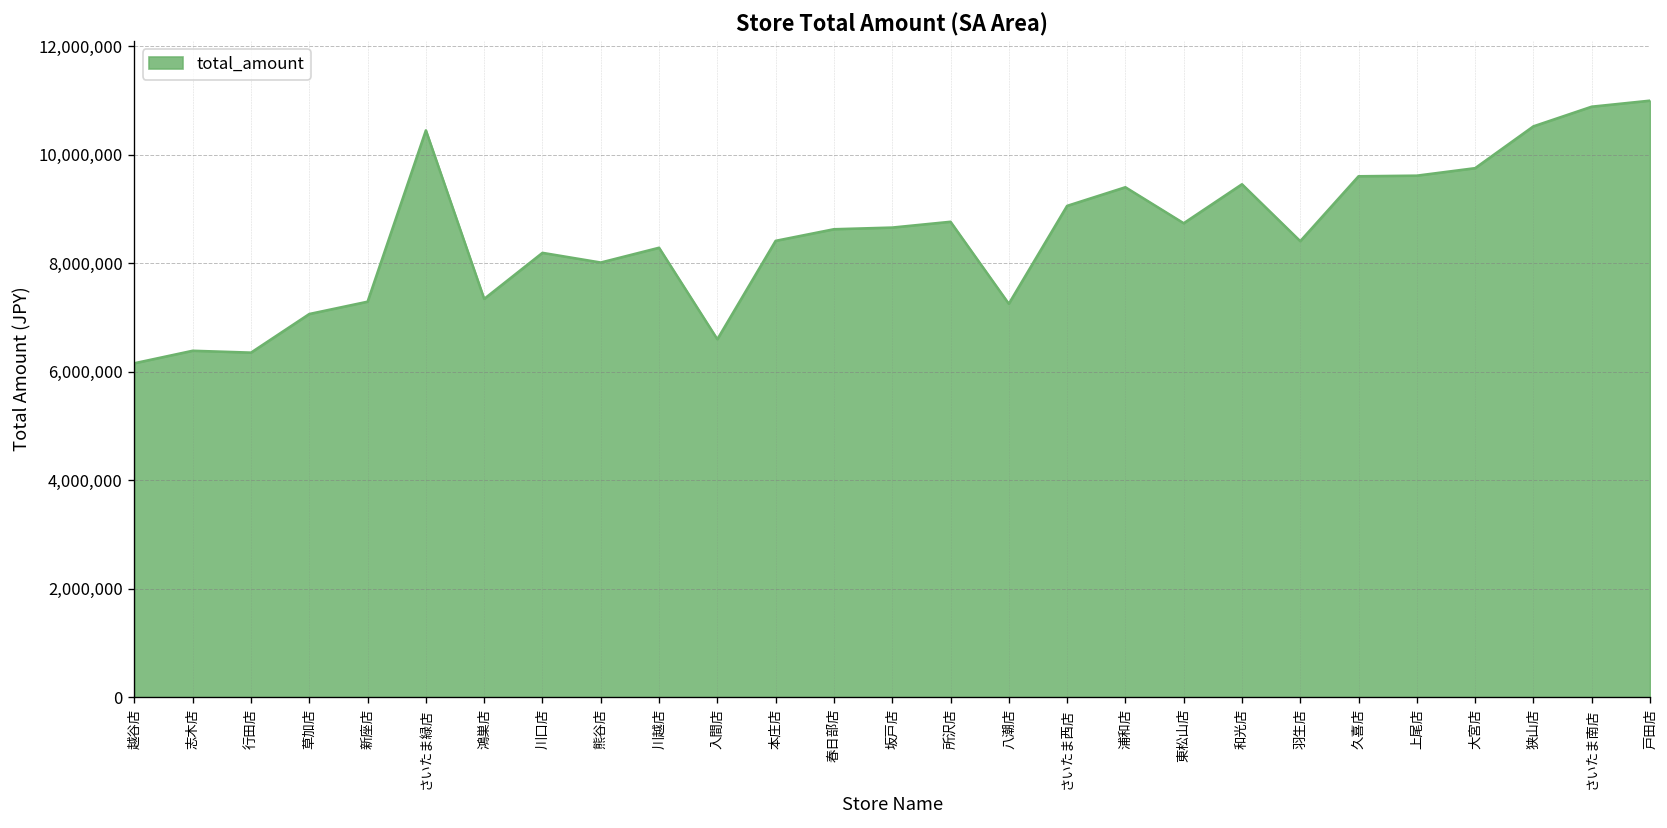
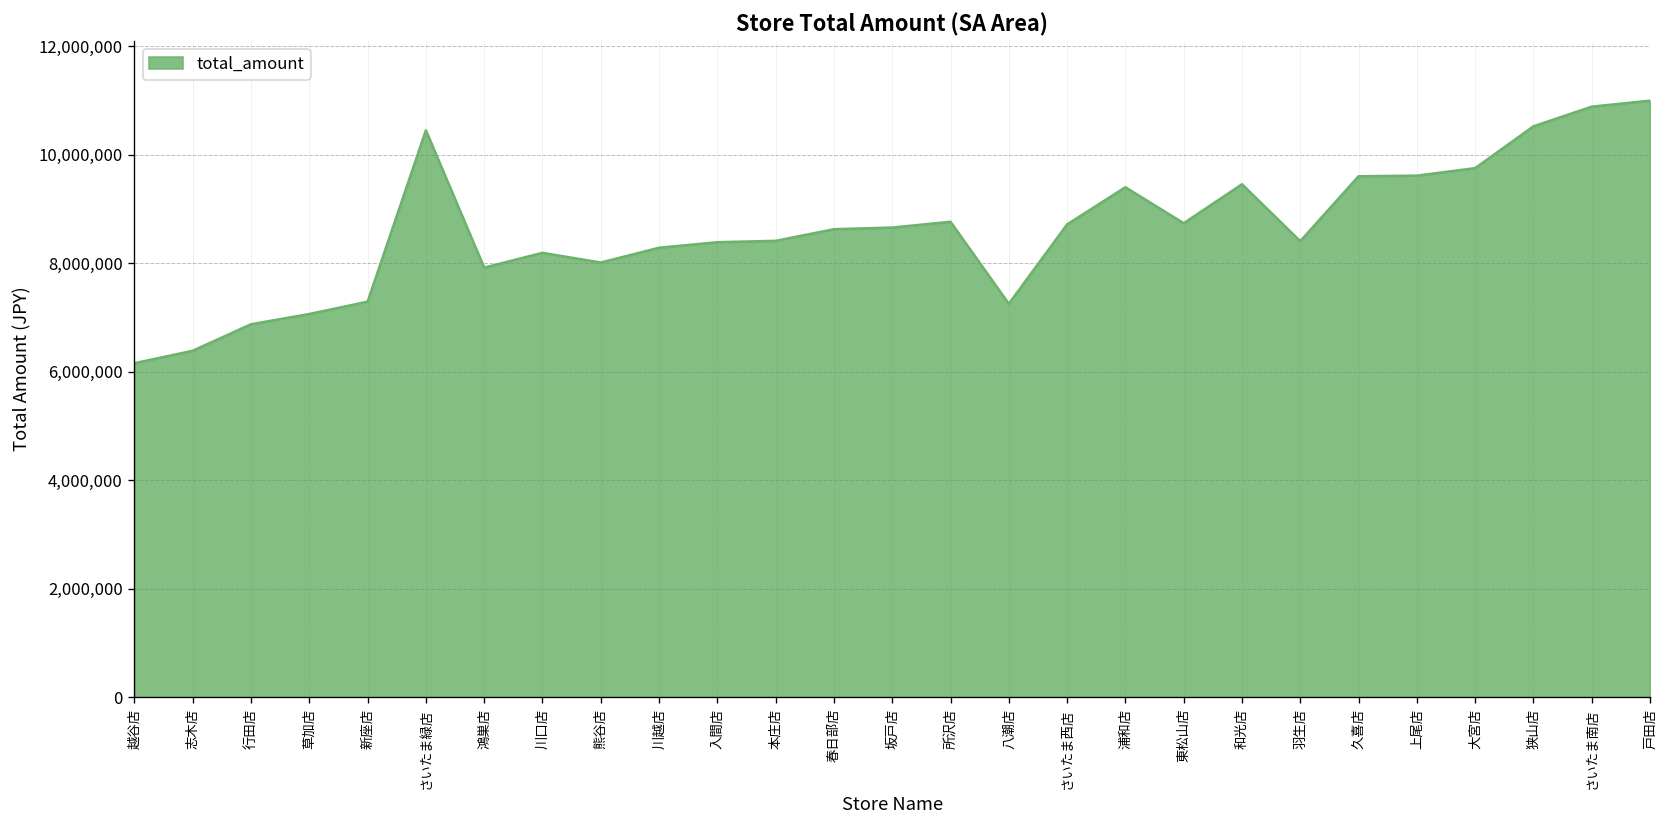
行田店: 6,400,000 -> 6,900,000
鴻巣店: 7,300,000 -> 7,900,000
入間店: 6,600,000 -> 8,400,000
さいたま西店: 9,100,000 -> 8,700,000
